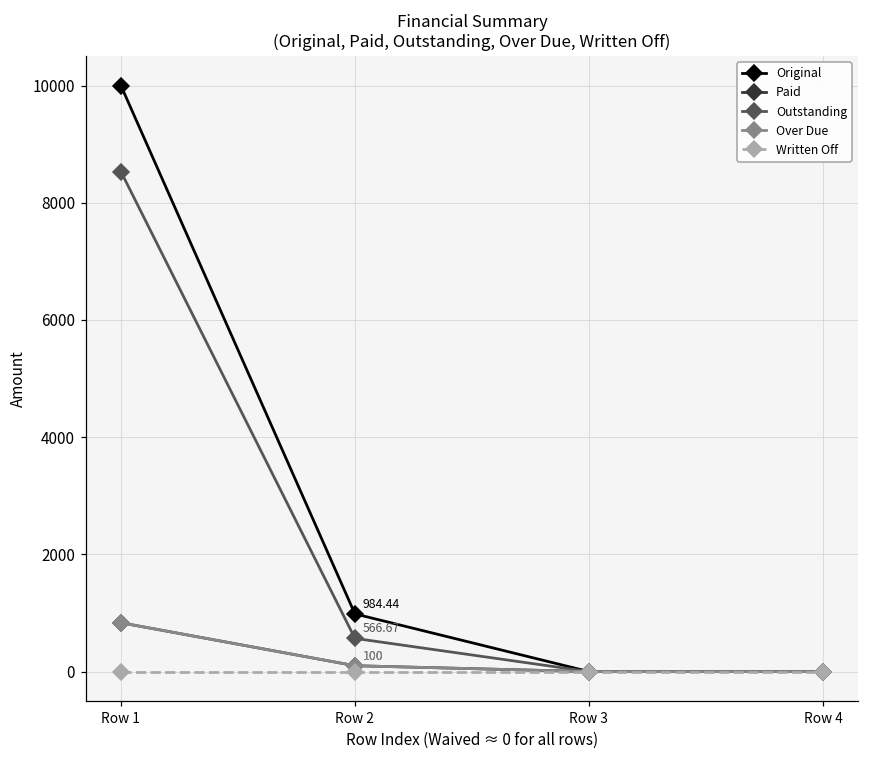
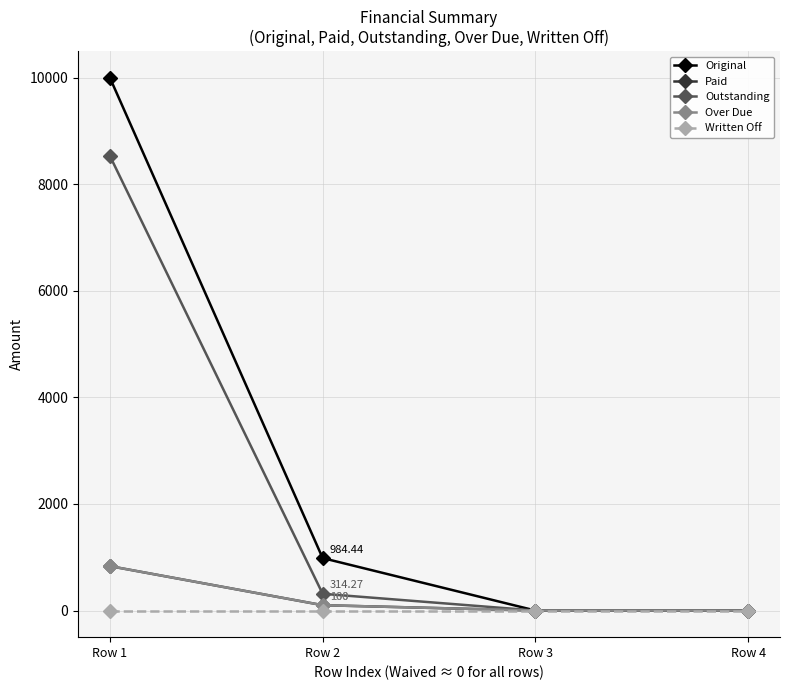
Outstanding, Row 2: 566.67 -> 314.27
